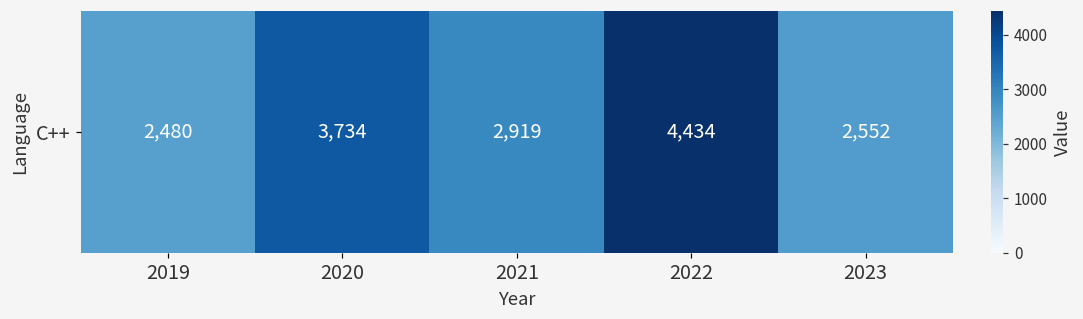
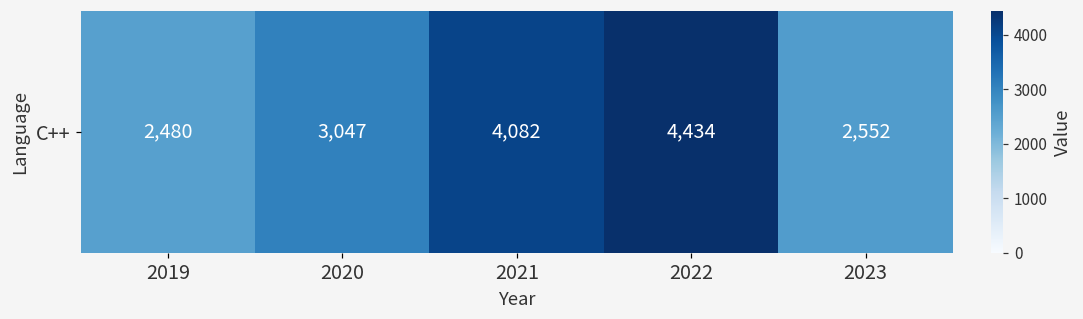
C++, 2020: 3,734 -> 3,047
C++, 2021: 2,919 -> 4,082
